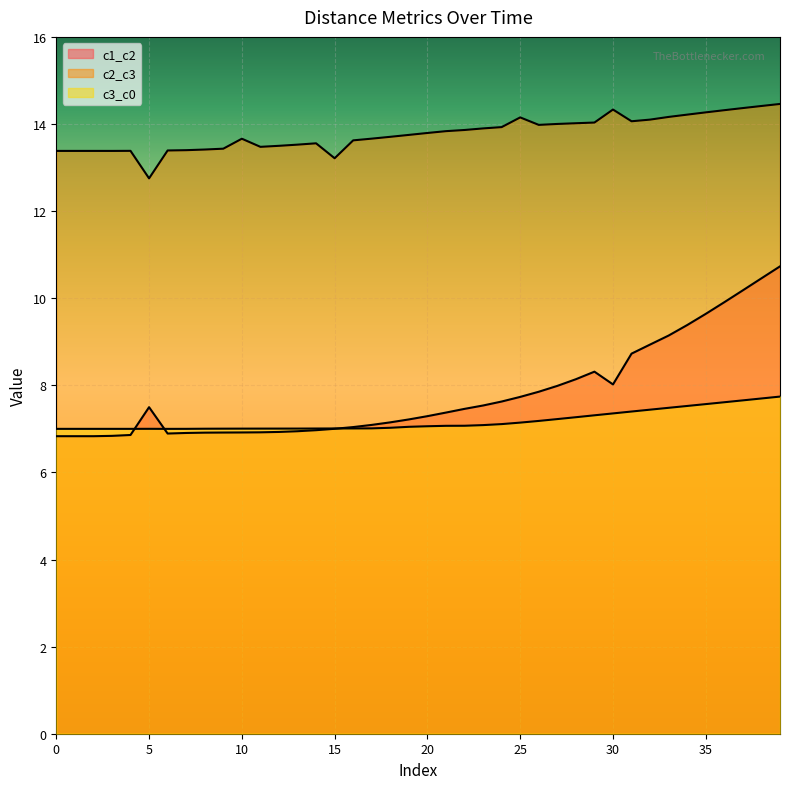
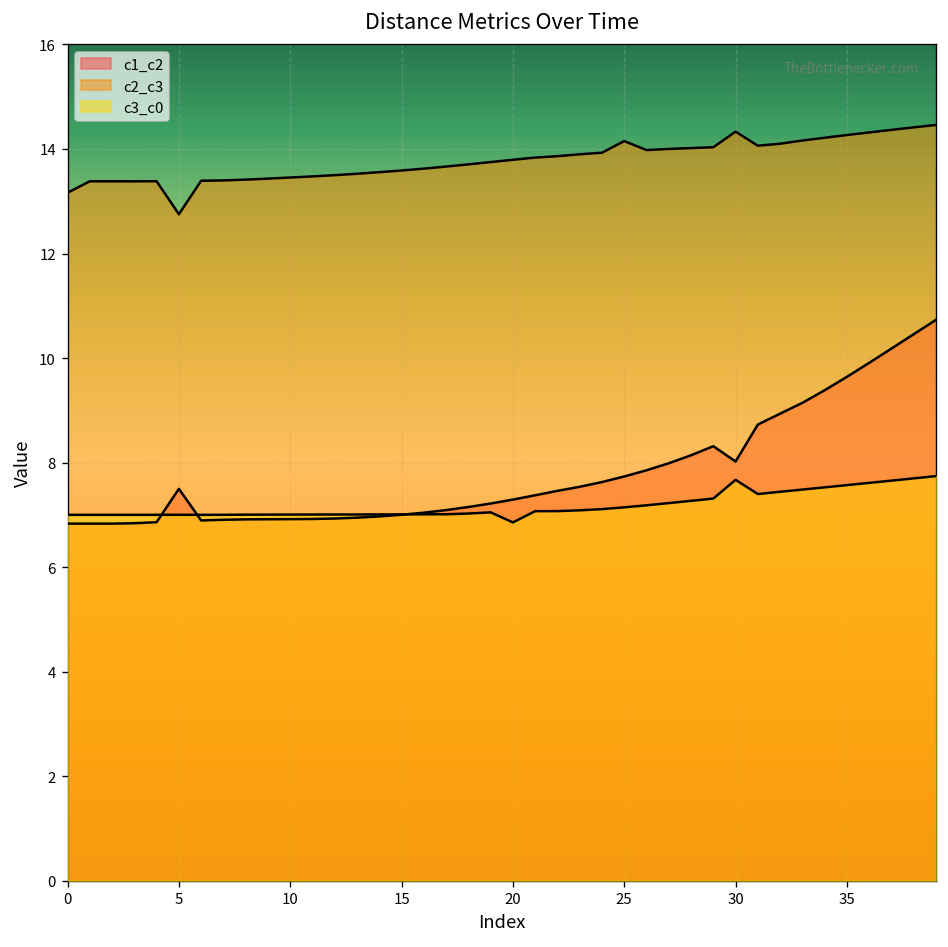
c2_c3, 0: 13.4 -> 13.2
c2_c3, 10: 13.7 -> 13.5
c2_c3, 15: 13.2 -> 13.6
c3_c0, 20: 7.1 -> 6.9
c3_c0, 30: 7.4 -> 7.7
